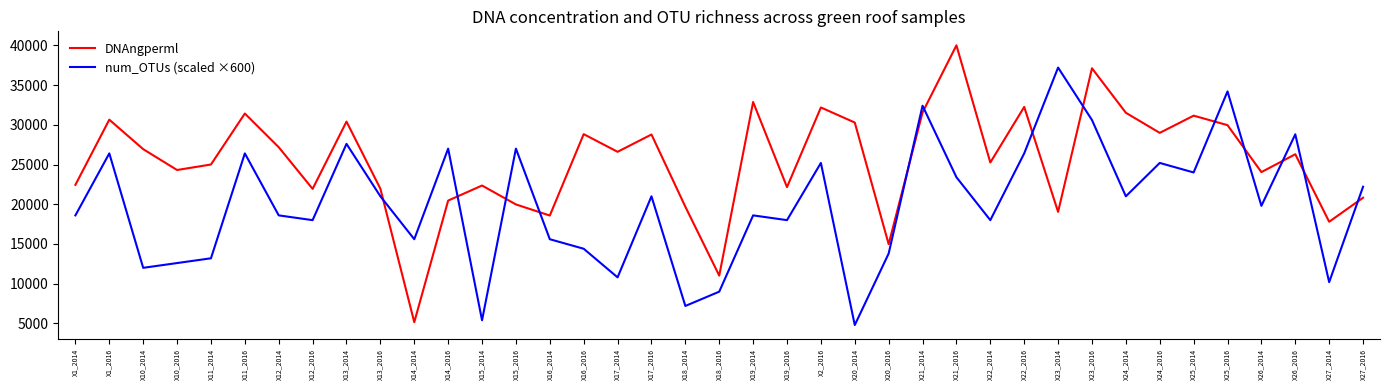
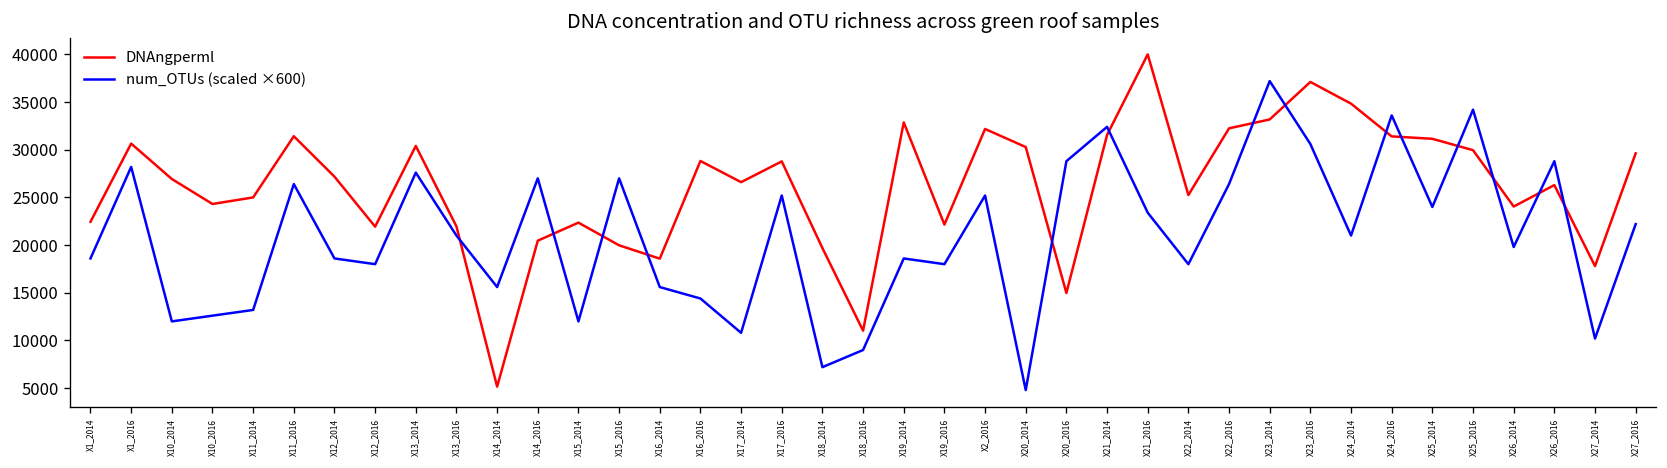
num_OTUs (scaled ×600), X1_2016: 26000 -> 28000
num_OTUs (scaled ×600), X15_2014: 5000 -> 12000
num_OTUs (scaled ×600), X17_2016: 21000 -> 25000
num_OTUs (scaled ×600), X20_2016: 14000 -> 29000
DNAngperml, X23_2014: 19000 -> 33000
DNAngperml, X24_2014: 32000 -> 35000
DNAngperml, X24_2016: 29000 -> 31000
num_OTUs (scaled ×600), X24_2016: 25000 -> 34000
DNAngperml, X27_2016: 21000 -> 30000
